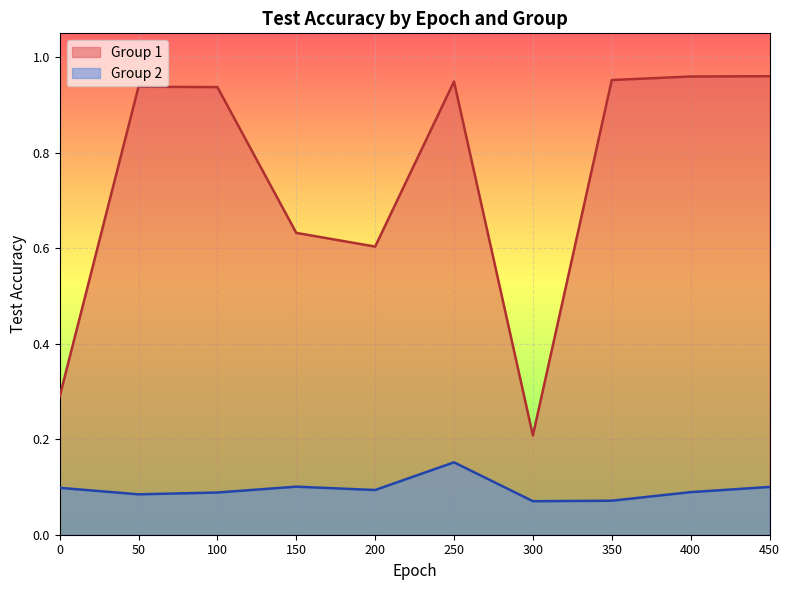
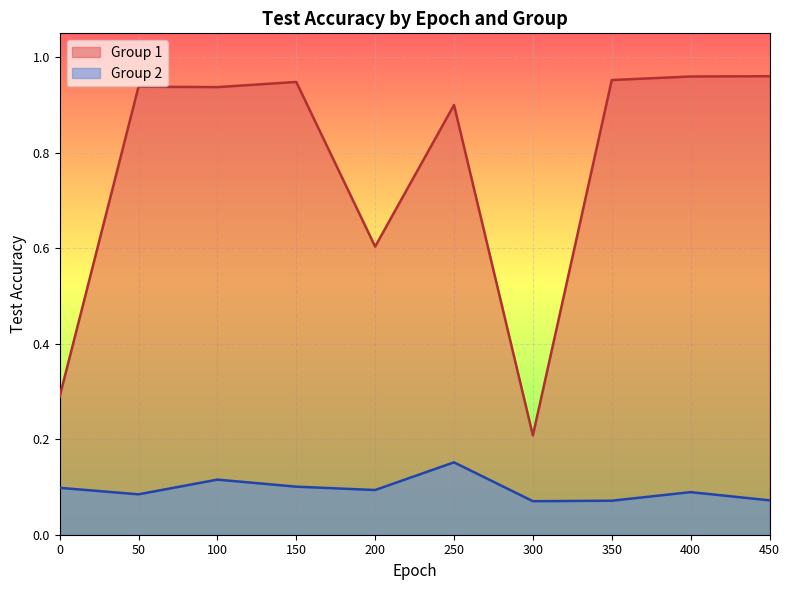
Group 2, 100: 0.09 -> 0.12
Group 1, 150: 0.63 -> 0.95
Group 1, 250: 0.95 -> 0.90
Group 2, 450: 0.10 -> 0.07
